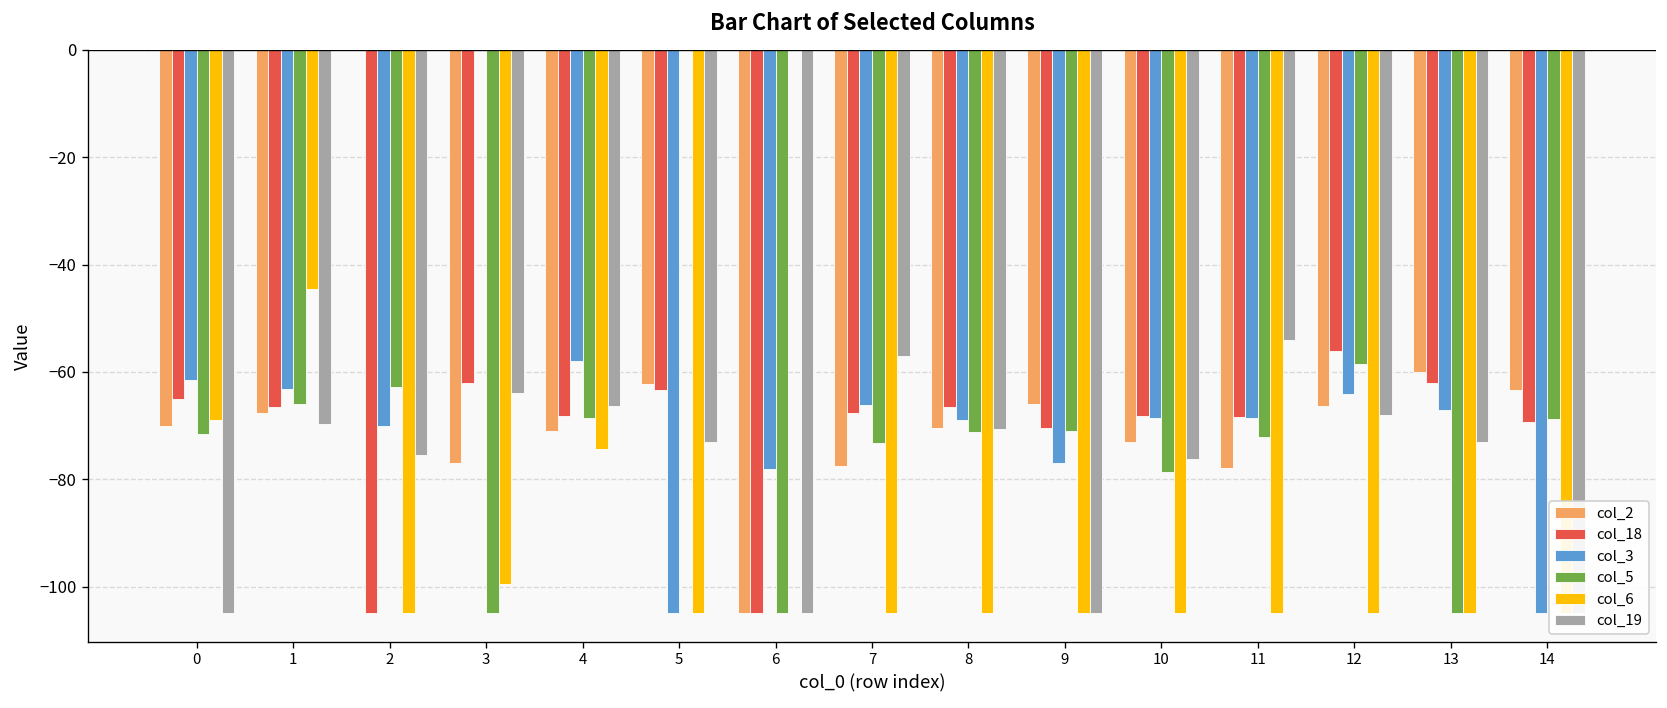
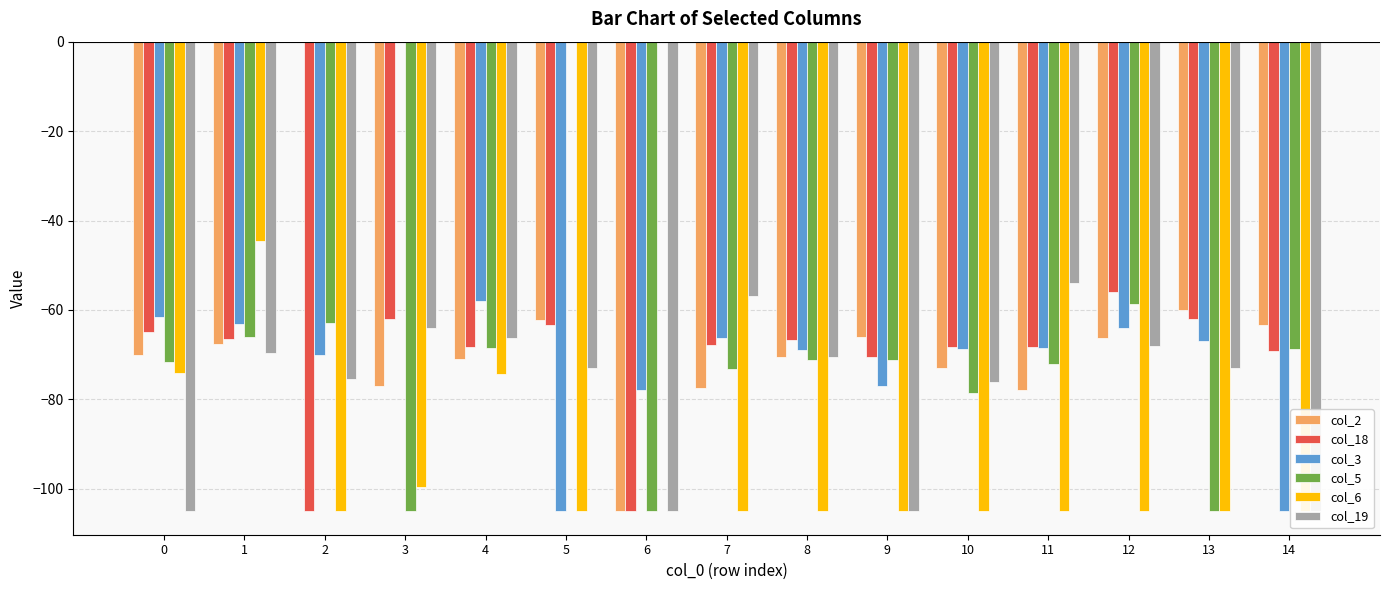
col_6, 0: -69 -> -74
